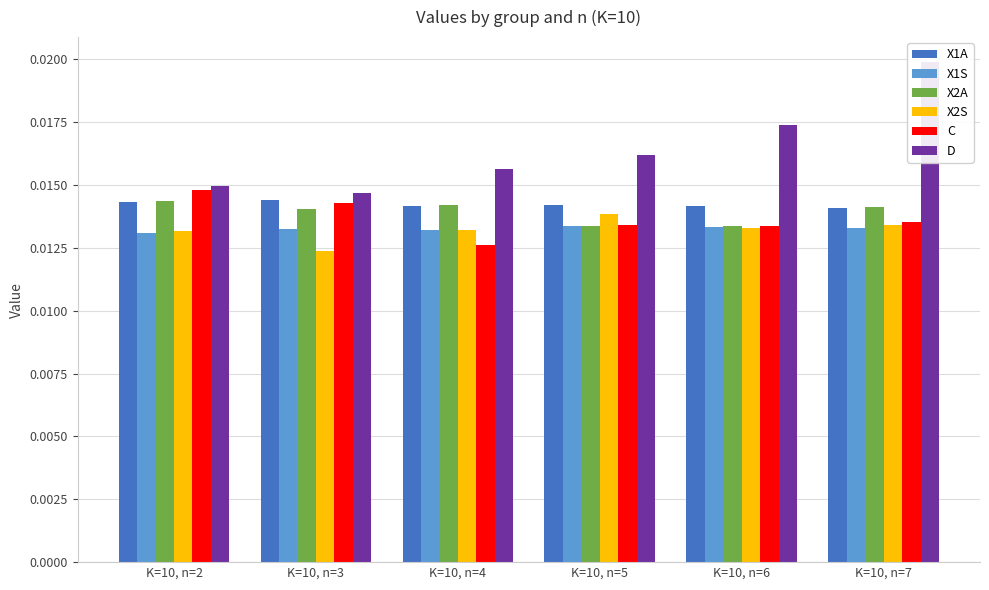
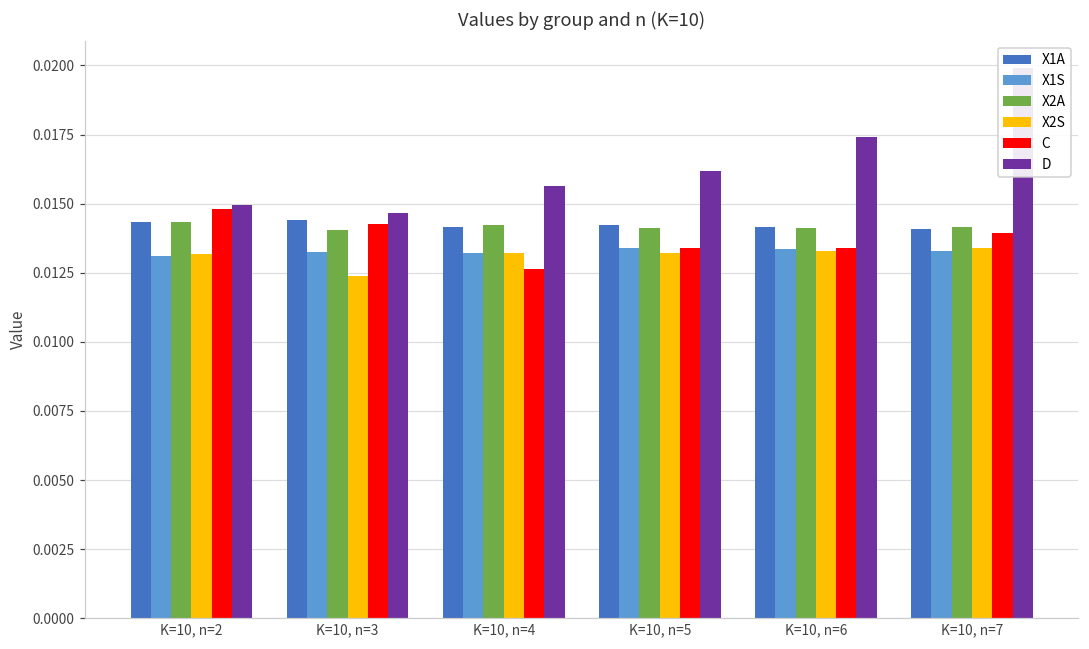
X2A, K=10, n=5: 0.0134 -> 0.0141
X2S, K=10, n=5: 0.0138 -> 0.0132
X2A, K=10, n=6: 0.0134 -> 0.0141
C, K=10, n=7: 0.0135 -> 0.0139
